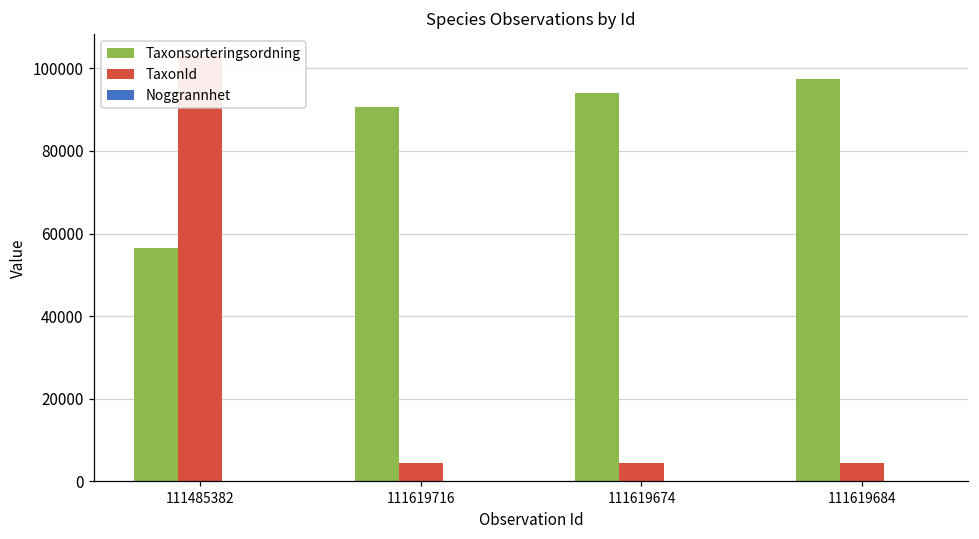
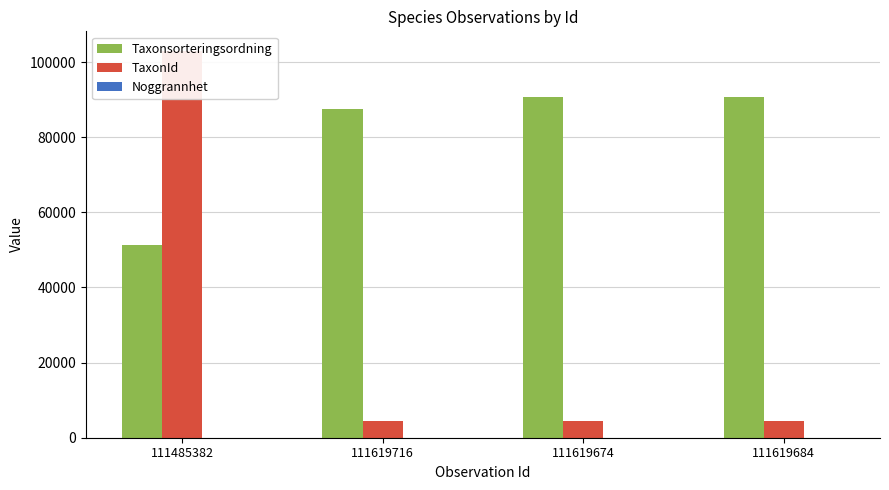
Taxonsorteringsordning, 111485382: 57000 -> 51000
Taxonsorteringsordning, 111619716: 91000 -> 88000
Taxonsorteringsordning, 111619674: 94000 -> 91000
Taxonsorteringsordning, 111619684: 97000 -> 91000
